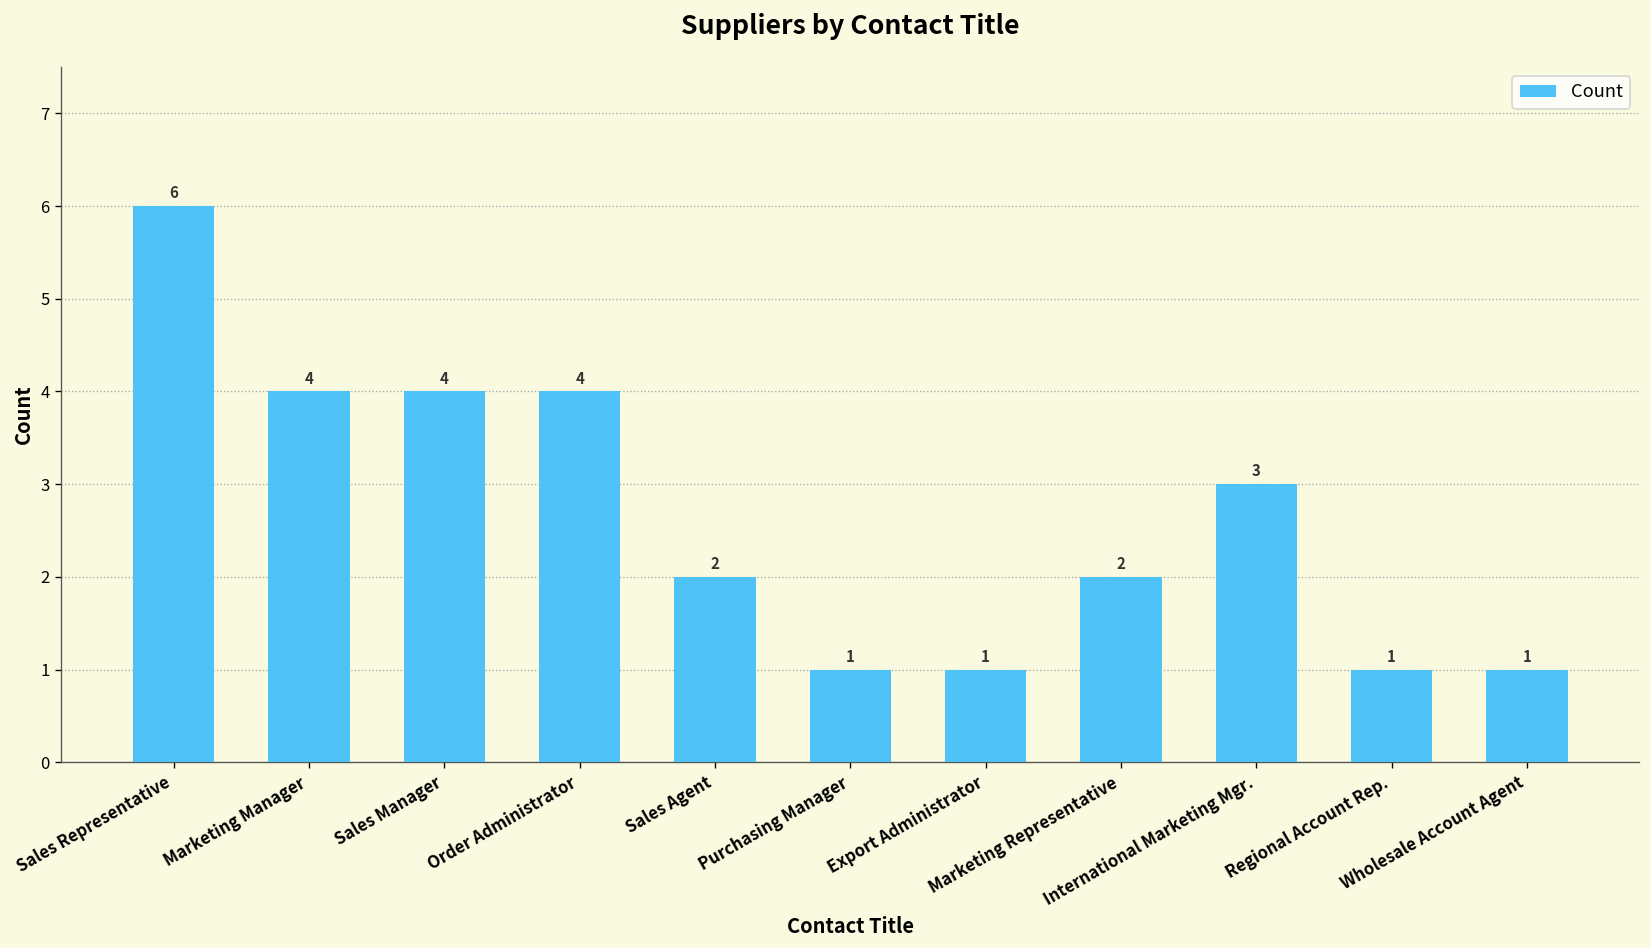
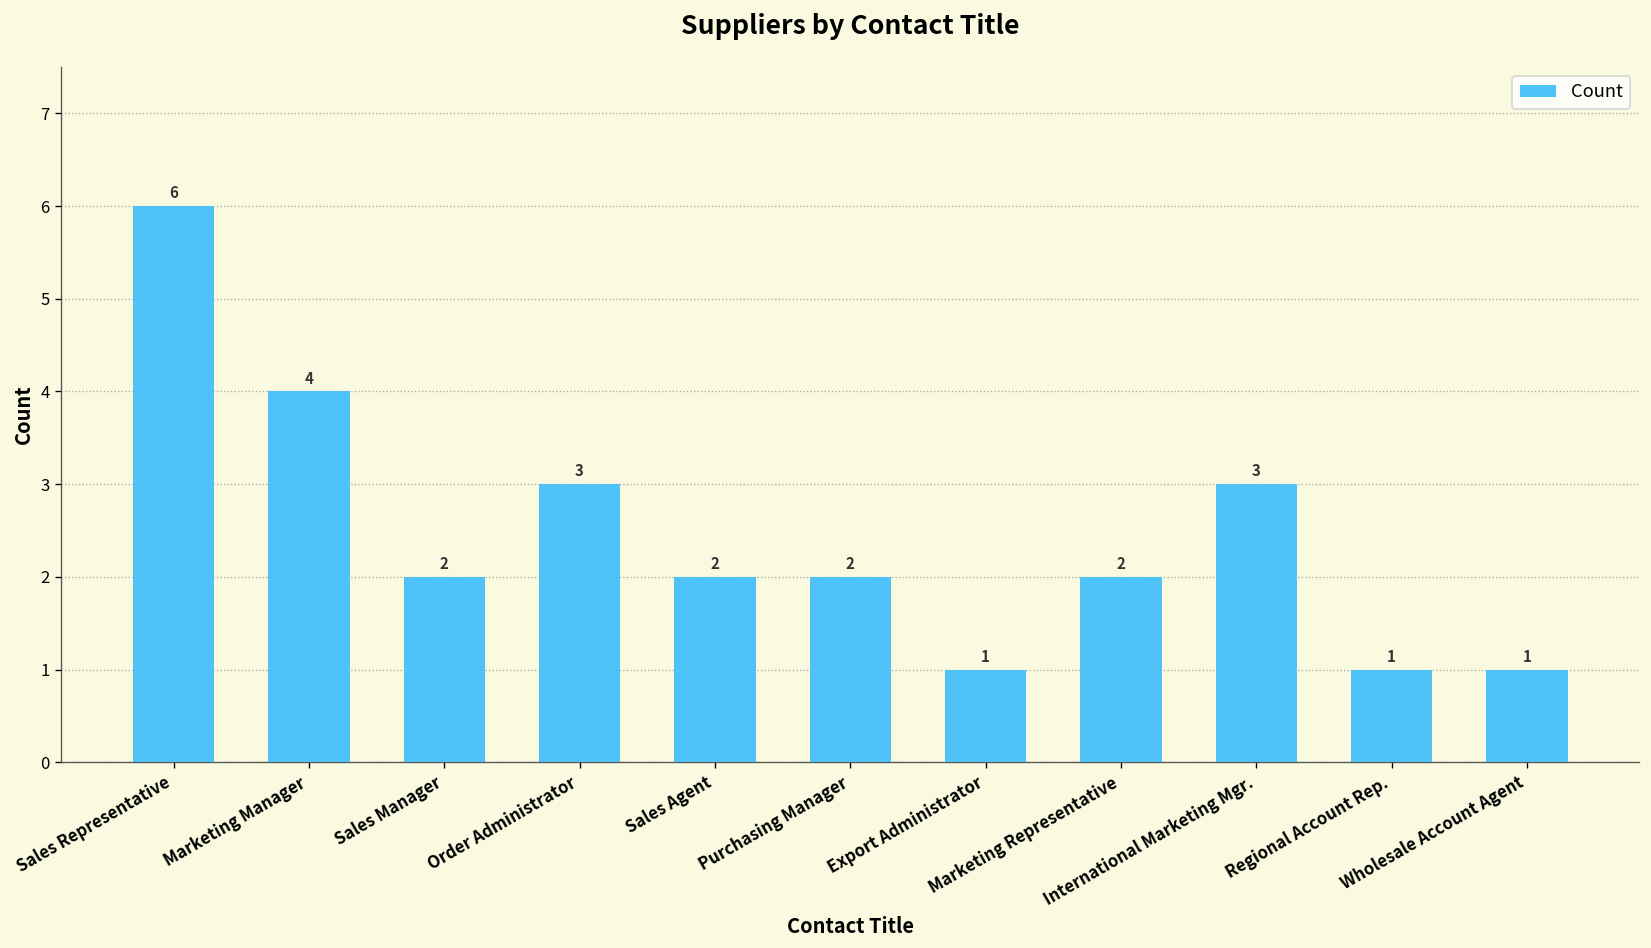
Sales Manager: 4 -> 2
Order Administrator: 4 -> 3
Purchasing Manager: 1 -> 2
